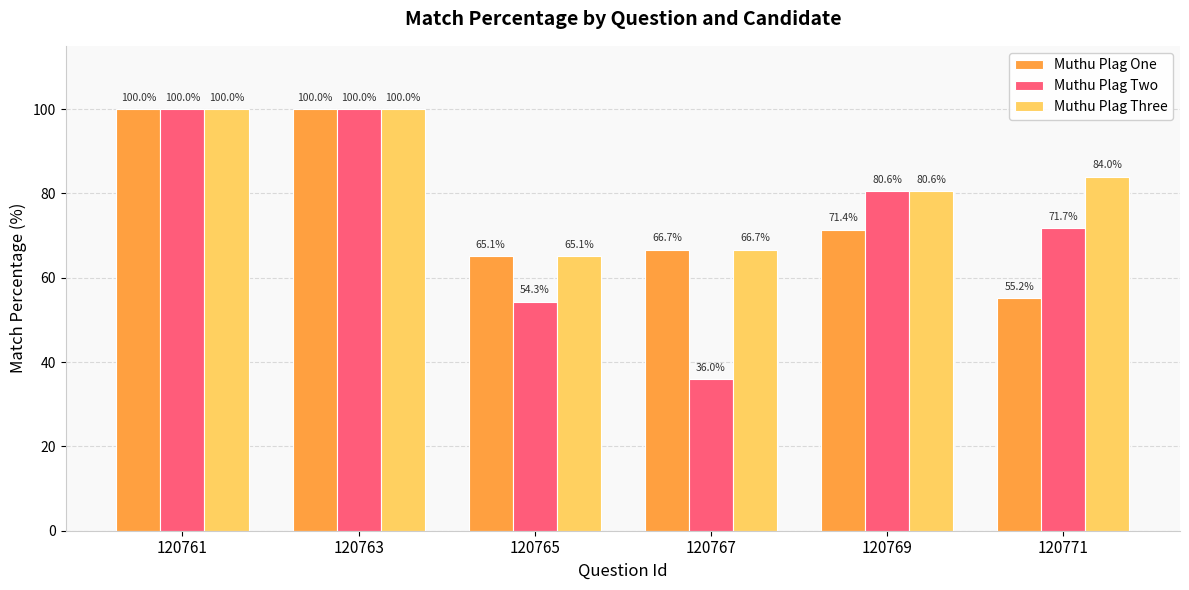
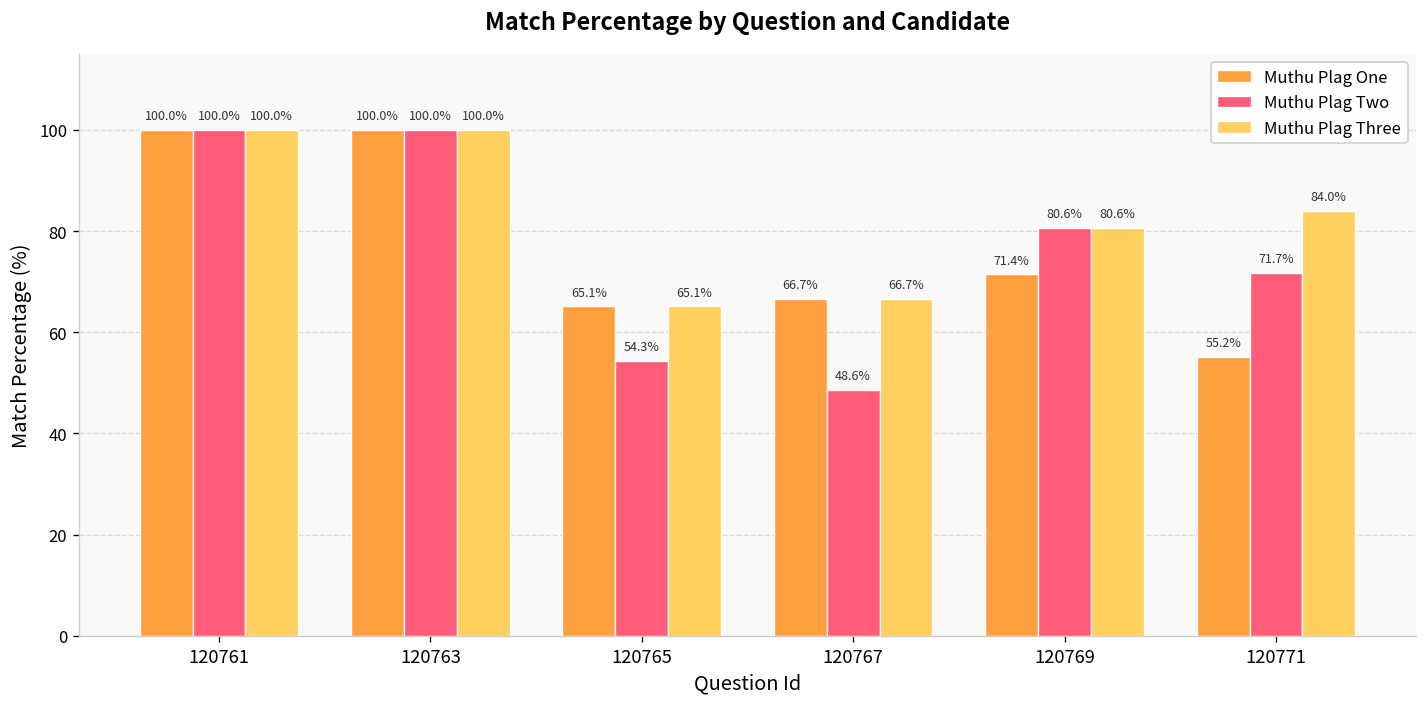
Muthu Plag Two, 120767: 36.0% -> 48.6%
